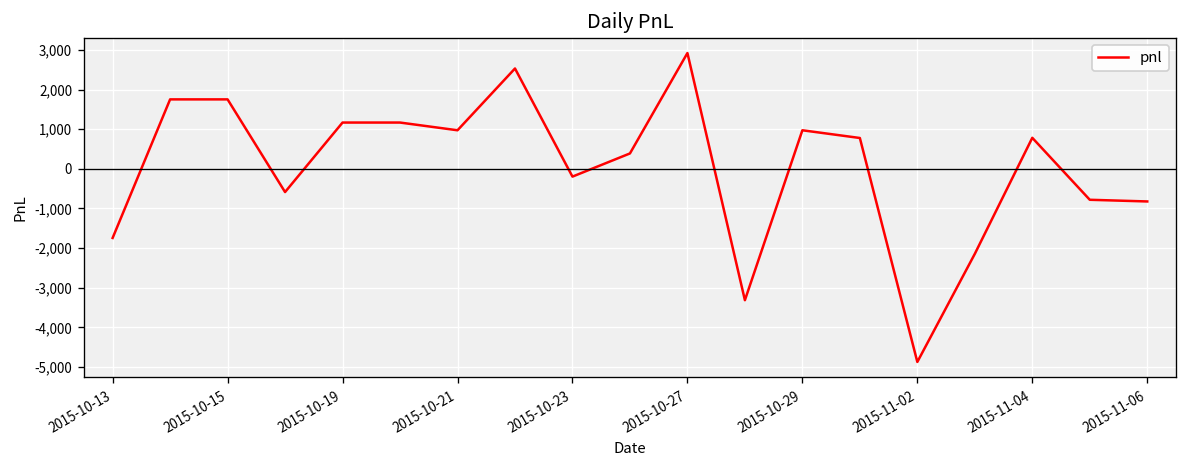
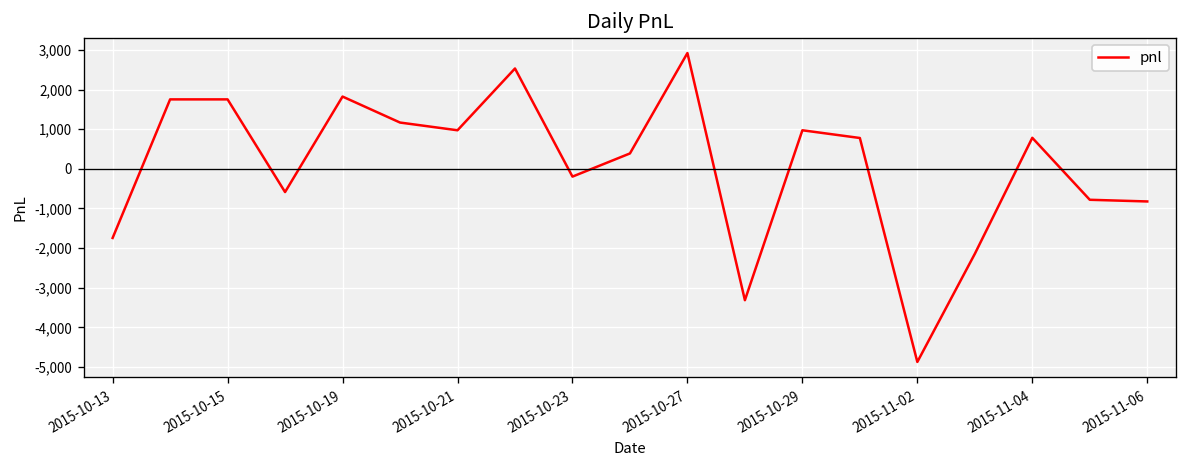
2015-10-19: 1,200 -> 1,800
